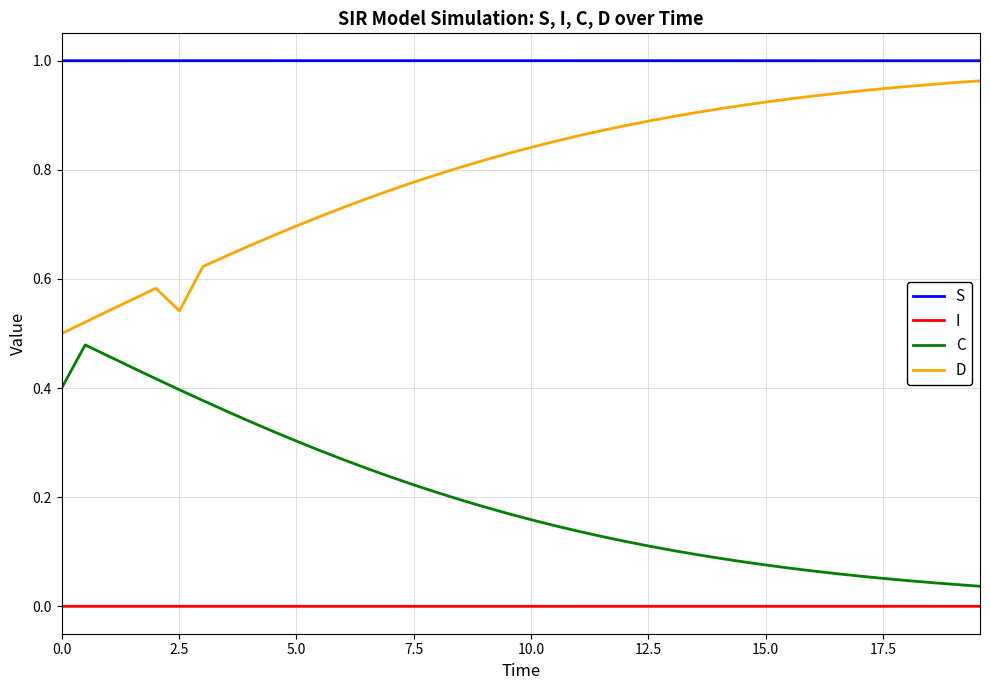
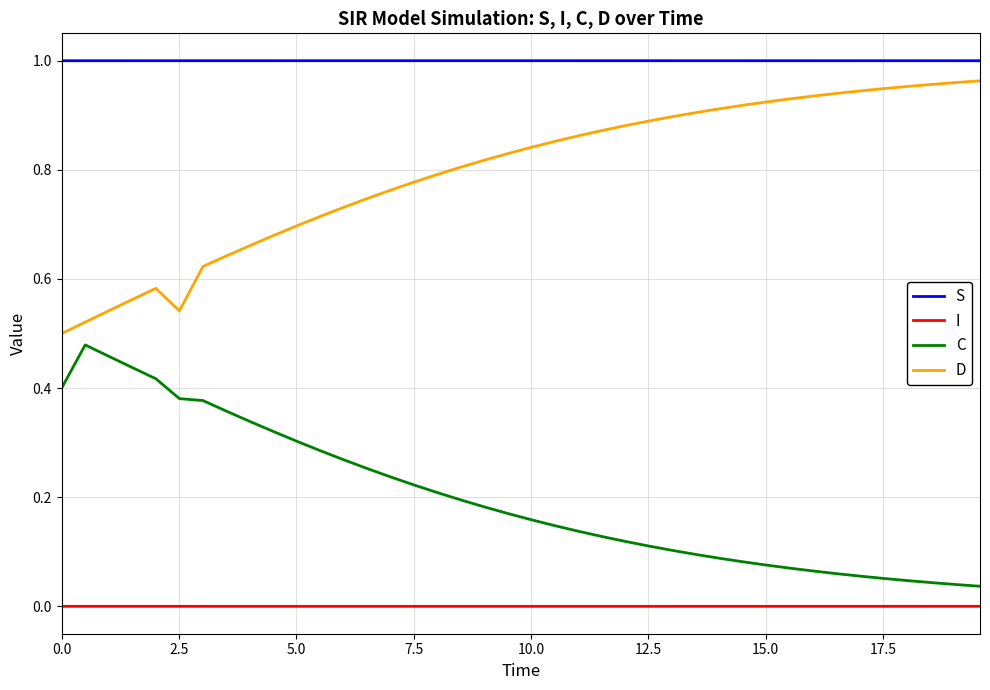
C, 2.5: 0.40 -> 0.38
